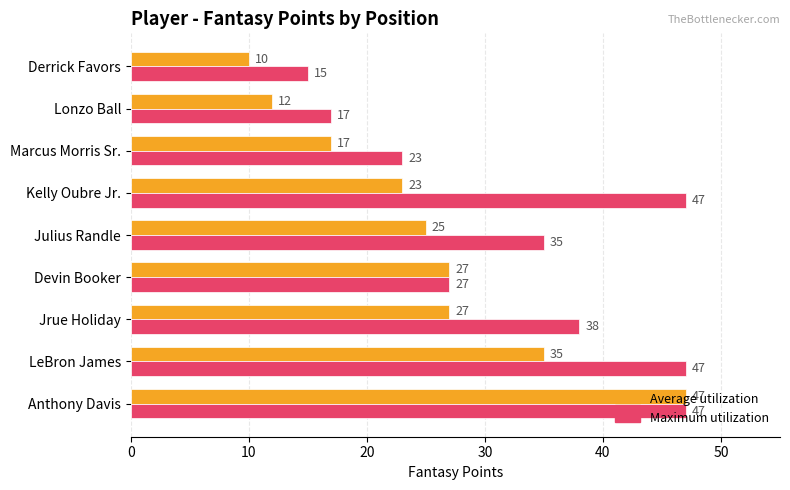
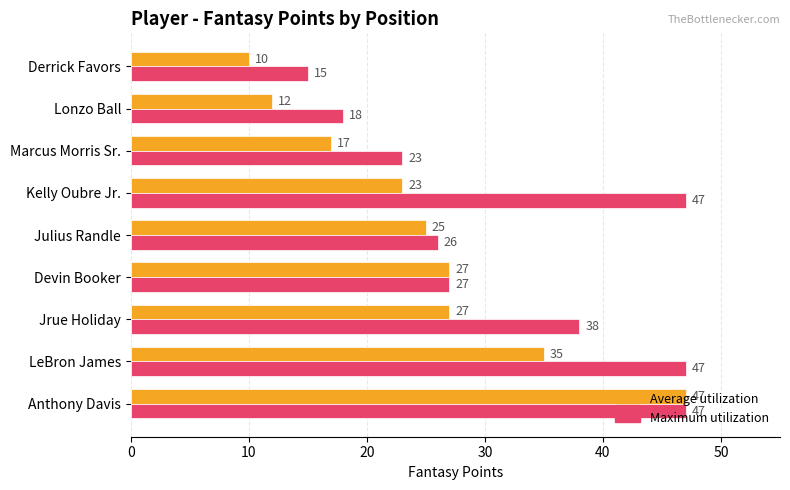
Maximum utilization, Lonzo Ball: 17 -> 18
Maximum utilization, Julius Randle: 35 -> 26
